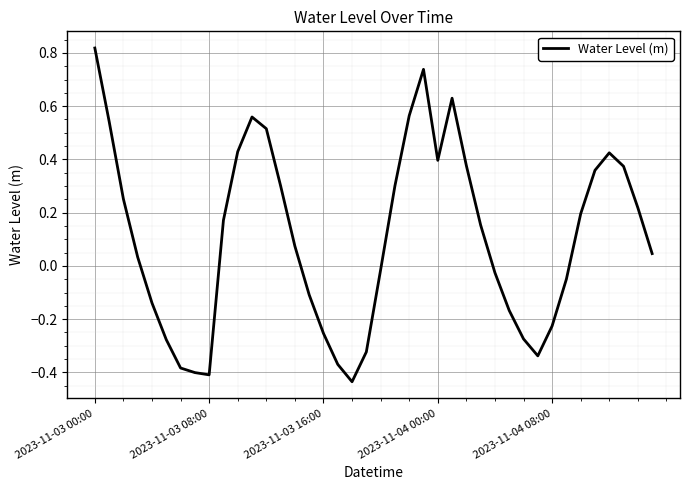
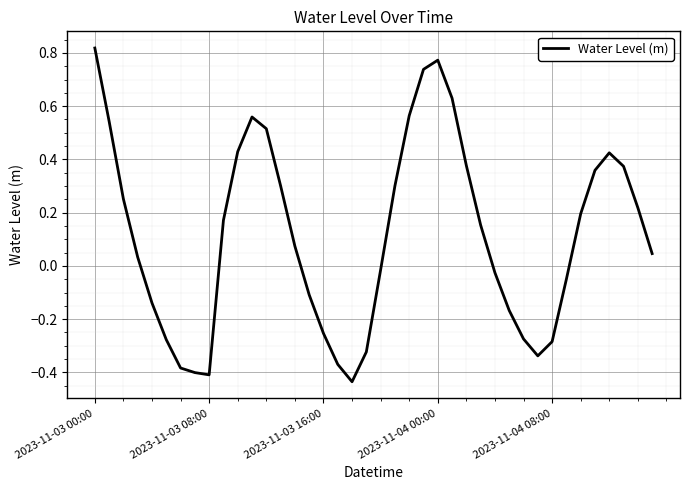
2023-11-04 00:00: 0.40 -> 0.77
2023-11-04 08:00: -0.23 -> -0.28
